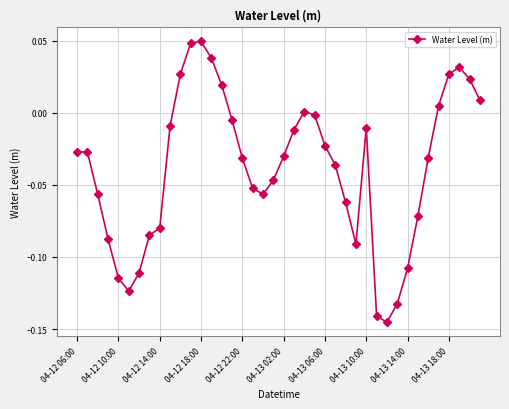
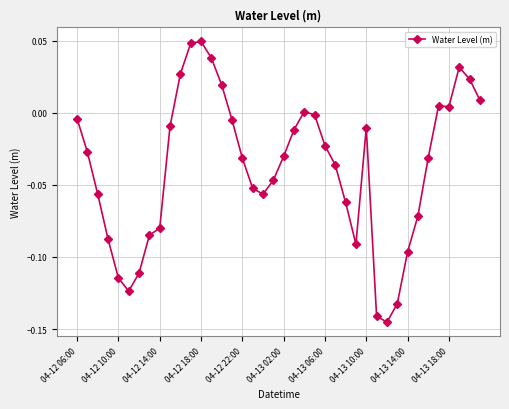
04-12 06:00: -0.027 -> -0.004
04-13 14:00: -0.108 -> -0.097
04-13 18:00: 0.027 -> 0.004
